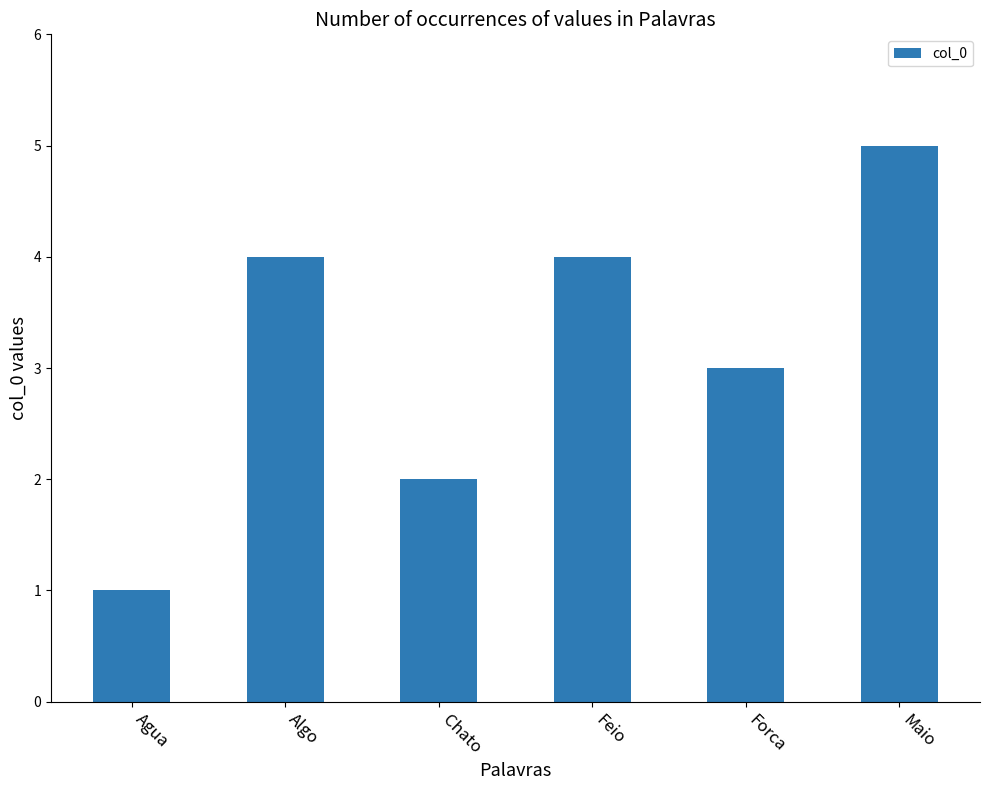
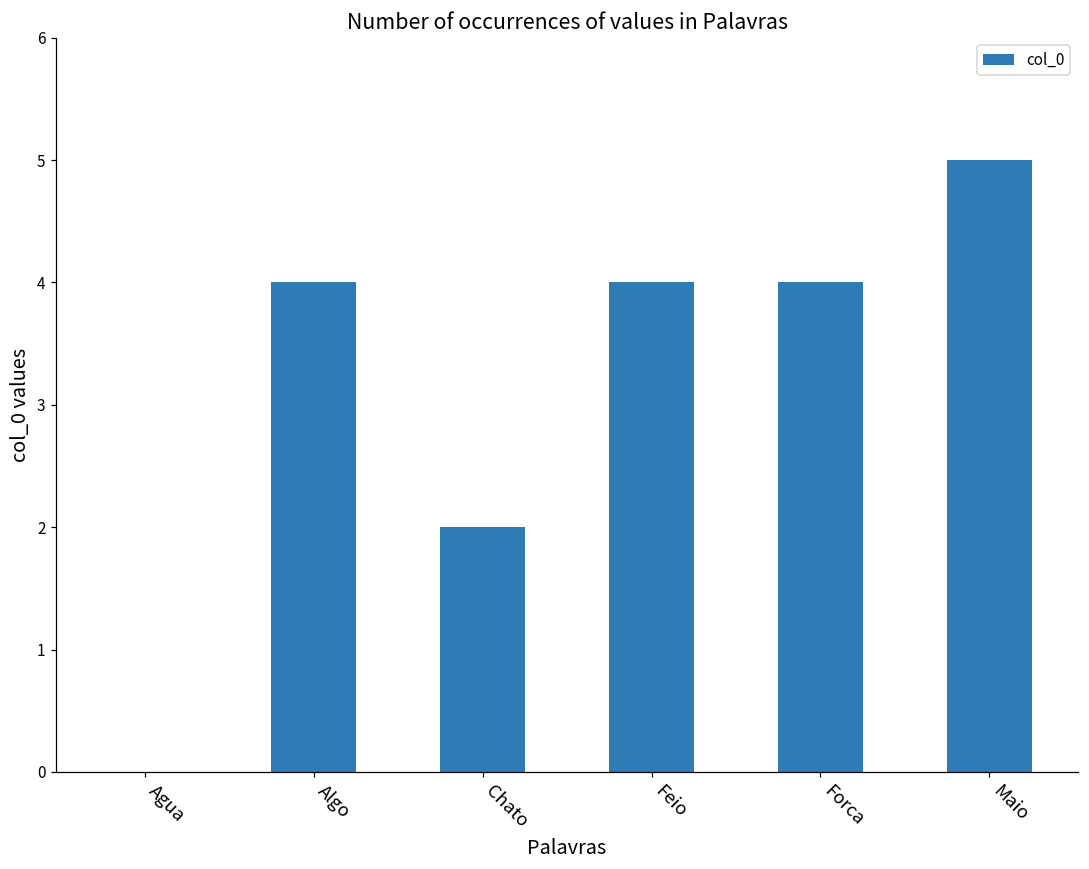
Agua: 1 -> 0
Forca: 3 -> 4
